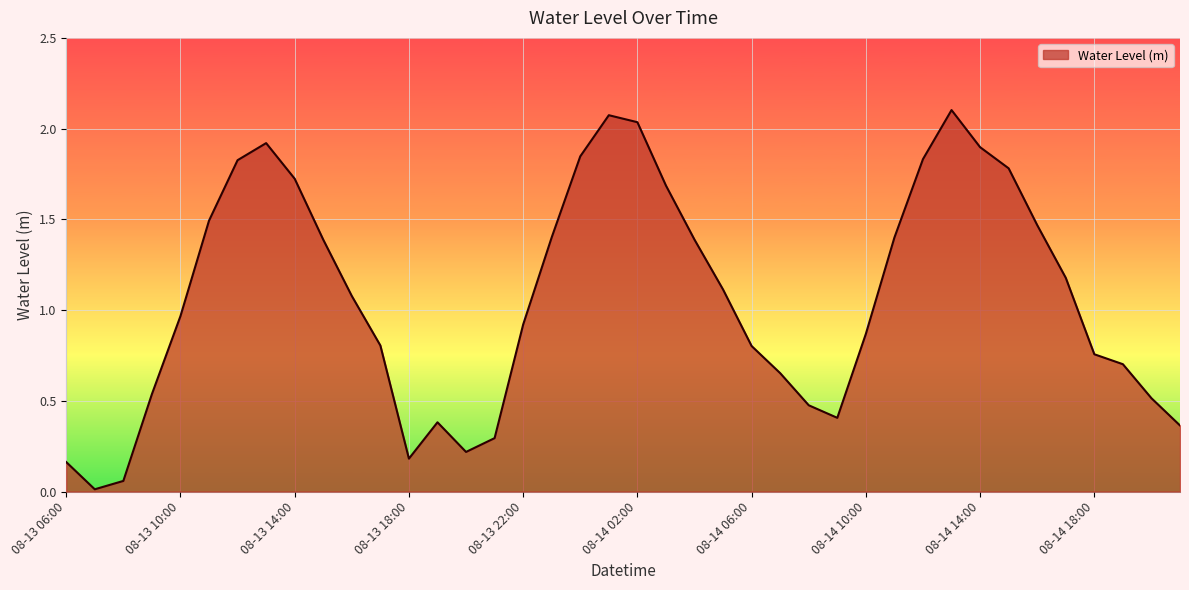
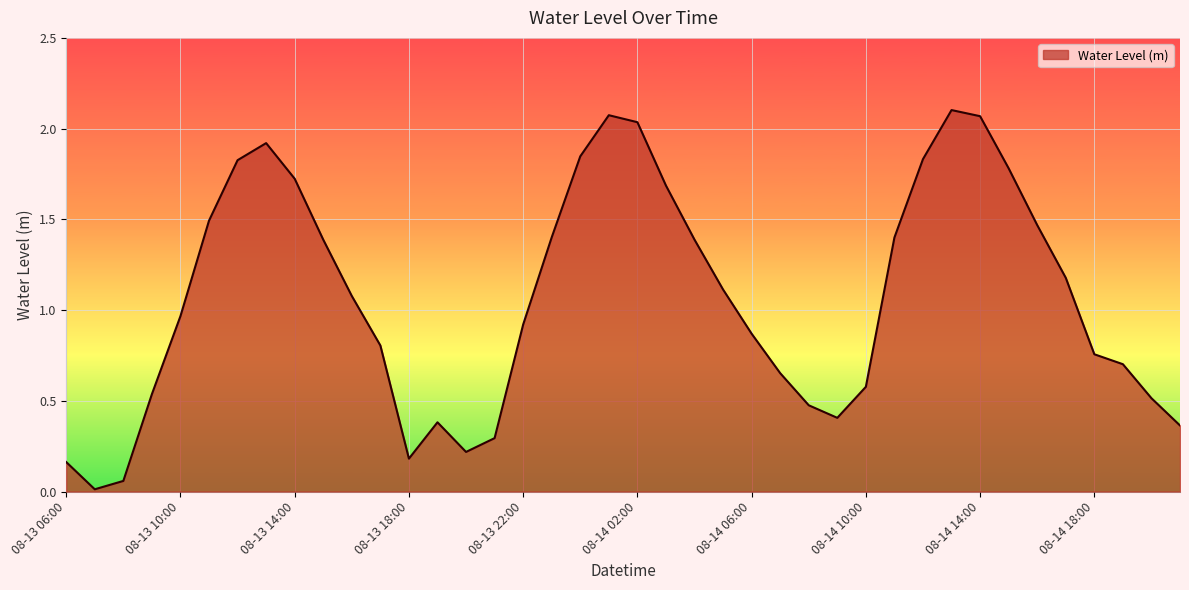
08-14 06:00: 0.80 -> 0.87
08-14 10:00: 0.87 -> 0.58
08-14 14:00: 1.90 -> 2.07
